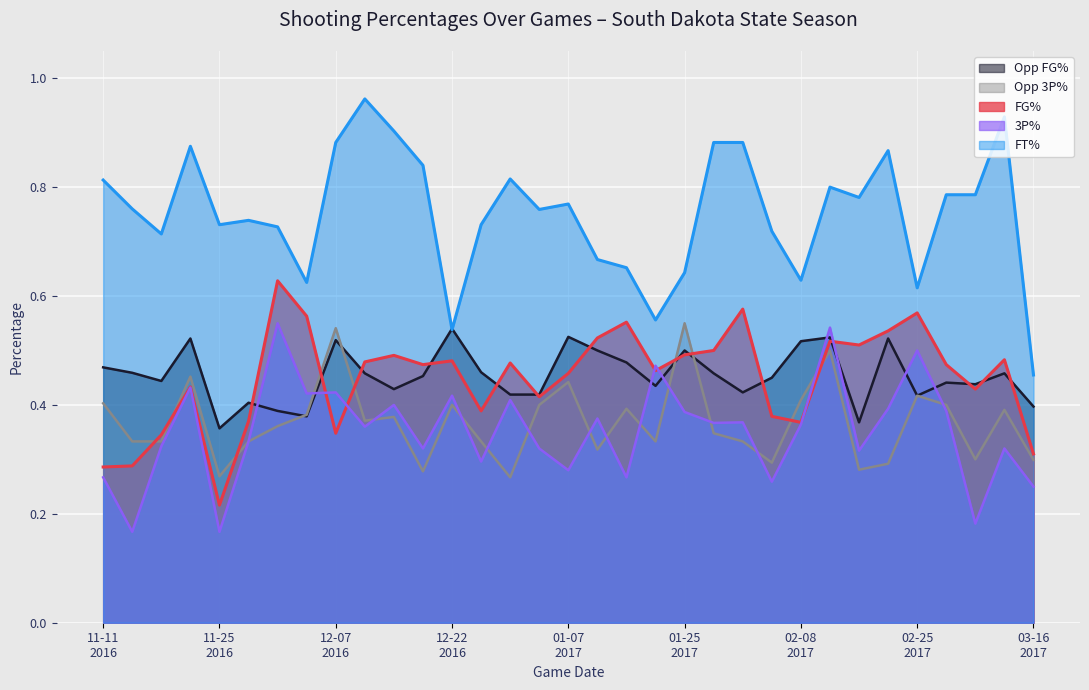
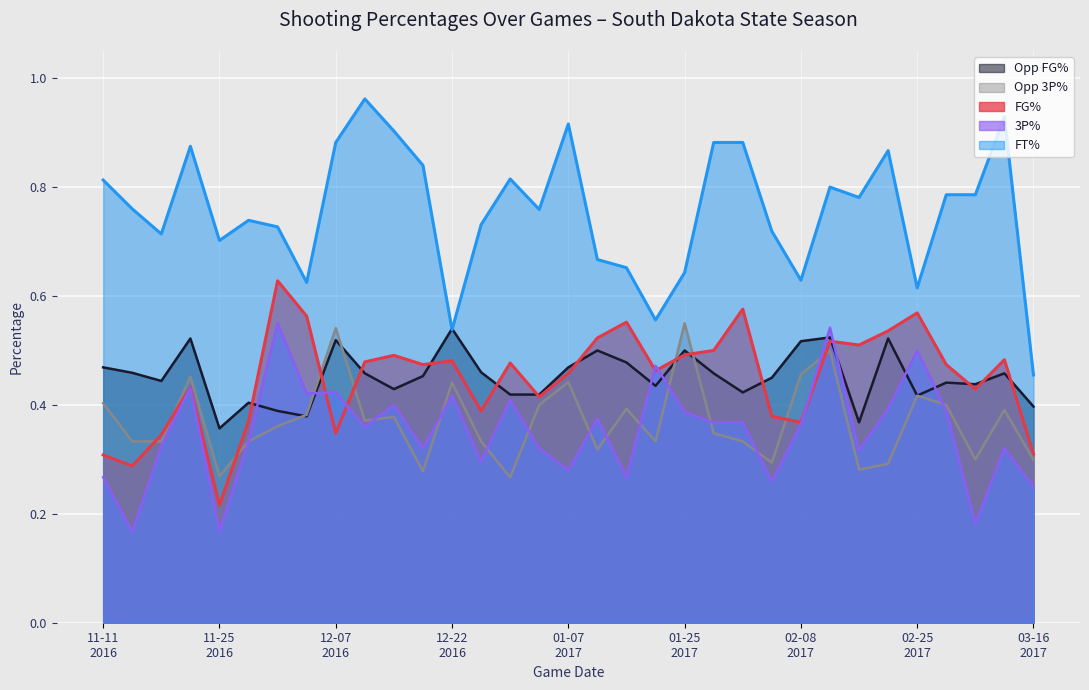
FG%, 11-11 2016: 0.29 -> 0.31
FT%, 11-25 2016: 0.73 -> 0.70
Opp 3P%, 12-22 2016: 0.40 -> 0.44
Opp FG%, 01-07 2017: 0.53 -> 0.47
FT%, 01-07 2017: 0.77 -> 0.92
Opp 3P%, 02-08 2017: 0.41 -> 0.46
